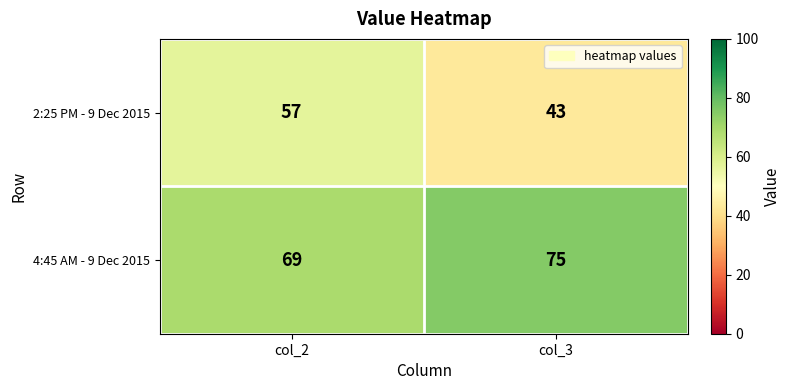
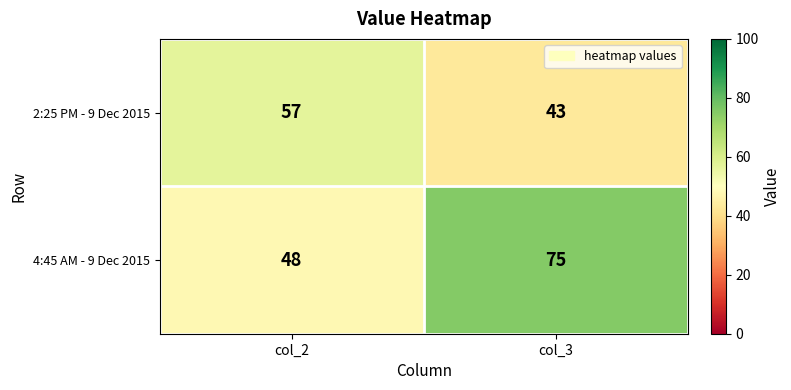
4:45 AM - 9 Dec 2015, col_2: 69 -> 48
